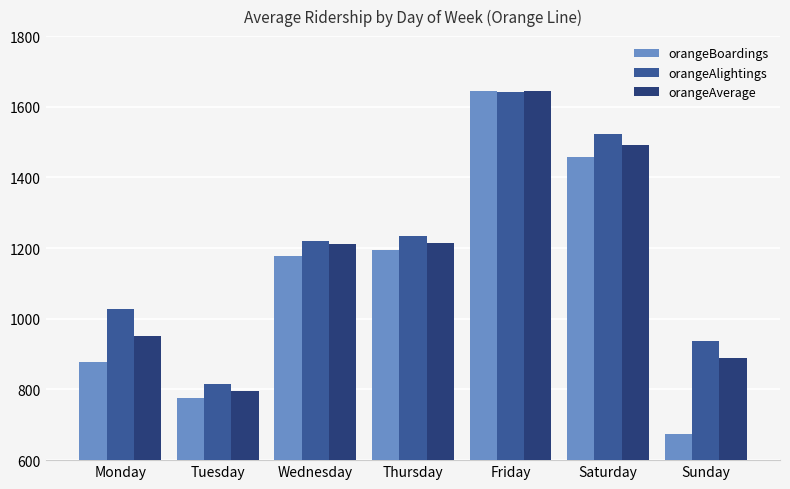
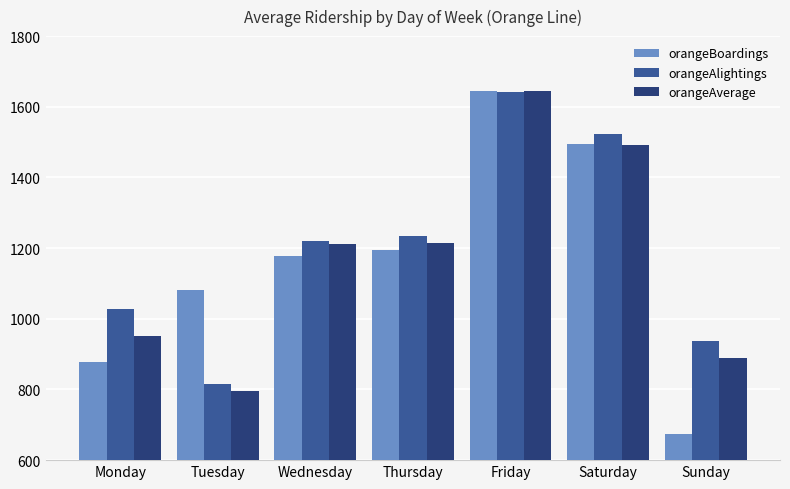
orangeBoardings, Tuesday: 780 -> 1080
orangeBoardings, Saturday: 1460 -> 1500
